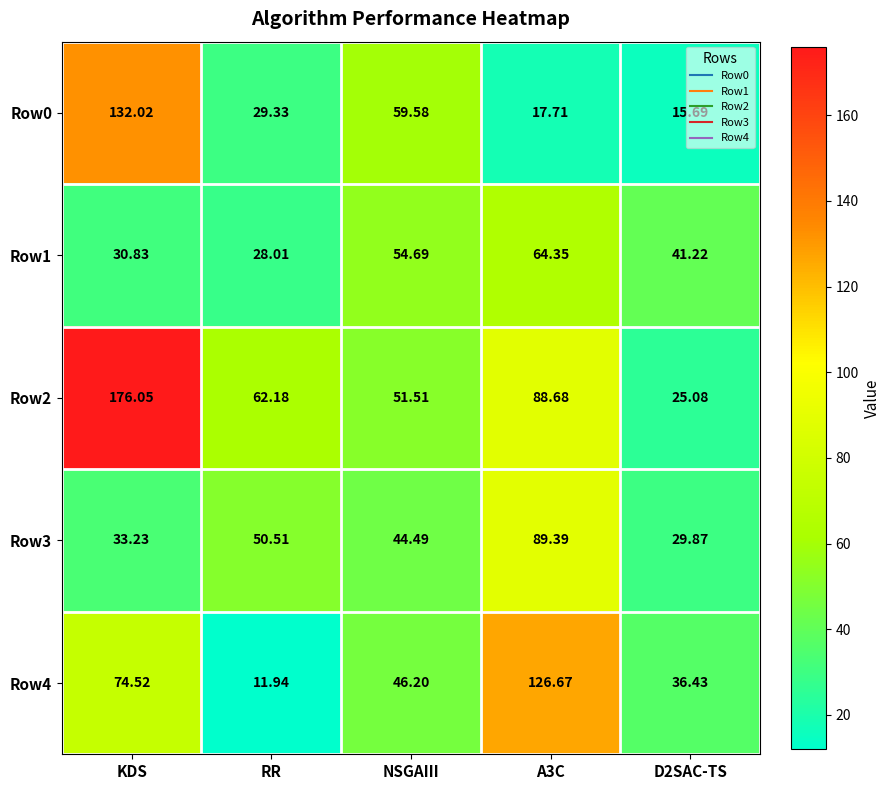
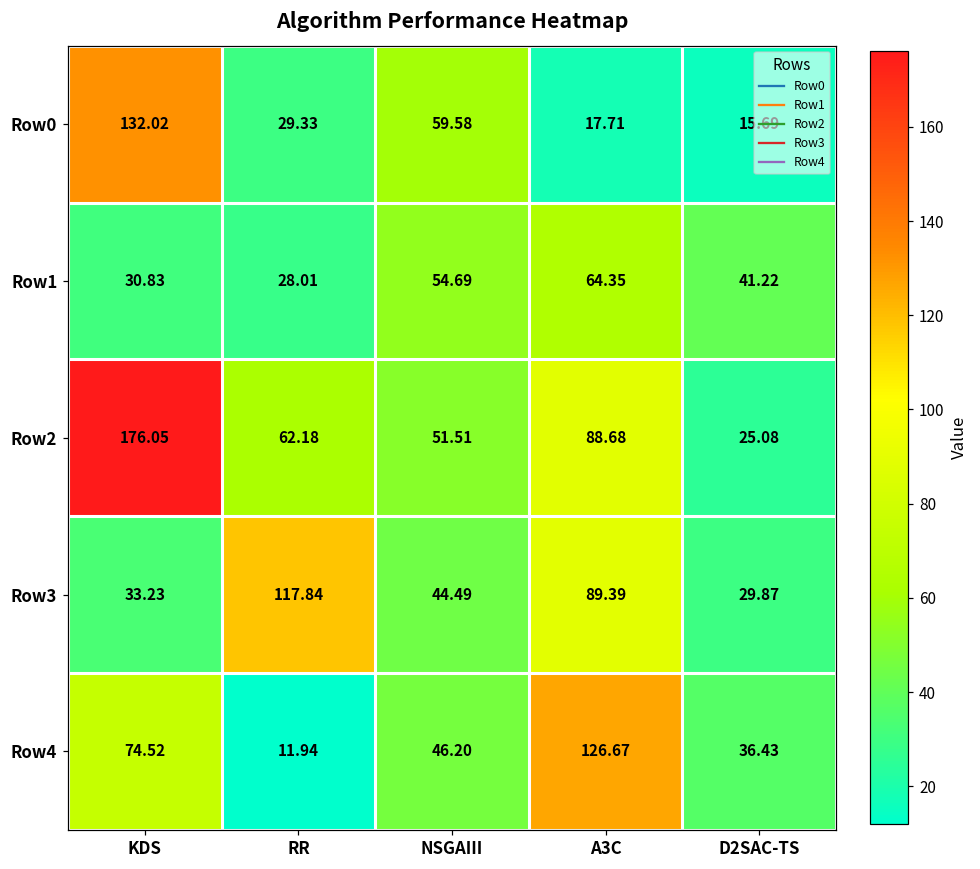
Row3, RR: 50.51 -> 117.84
